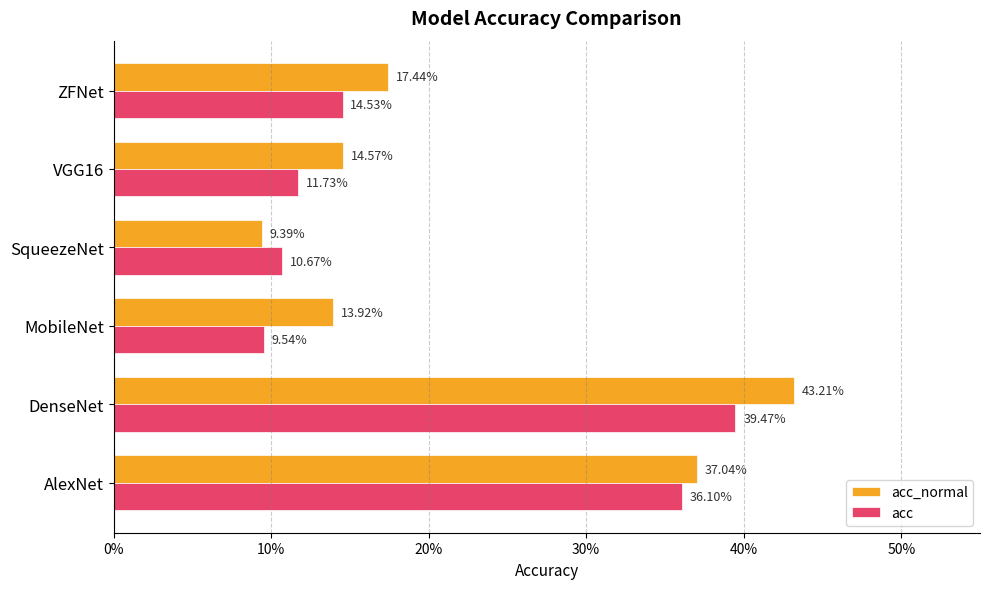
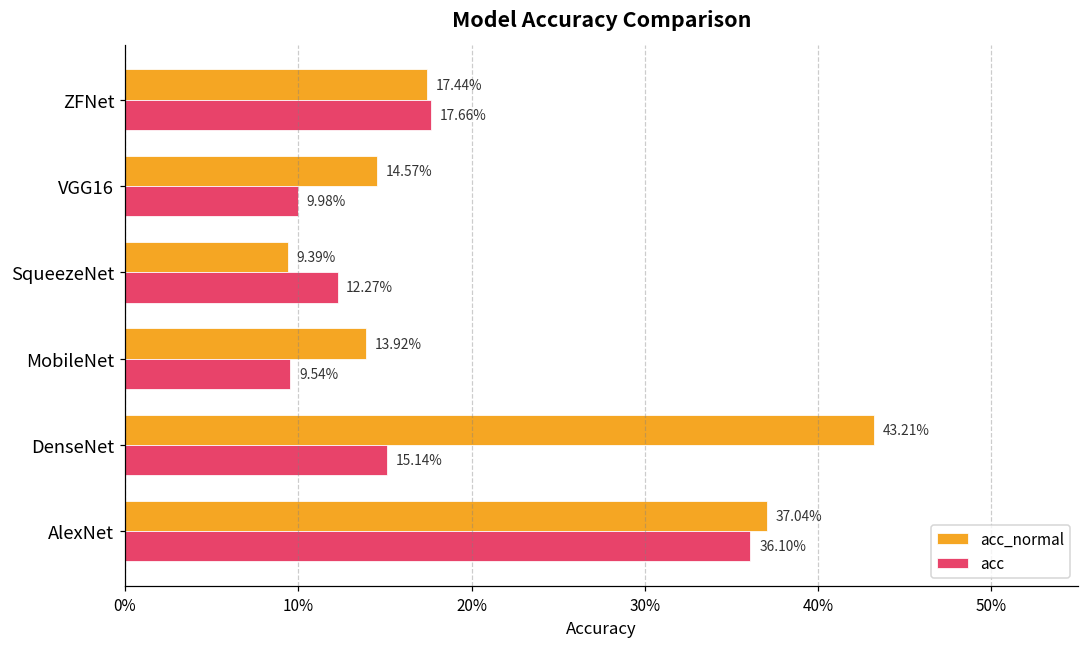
acc, ZFNet: 14.53% -> 17.66%
acc, VGG16: 11.73% -> 9.98%
acc, SqueezeNet: 10.67% -> 12.27%
acc, DenseNet: 39.47% -> 15.14%
